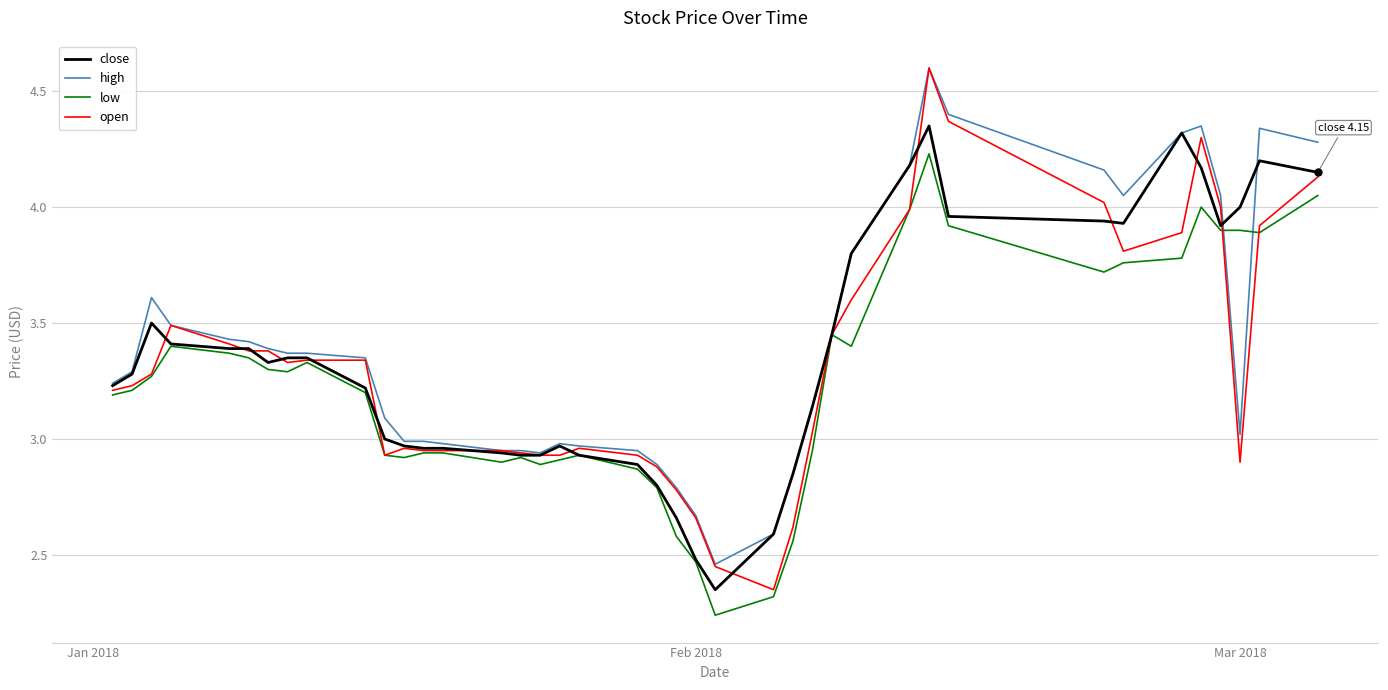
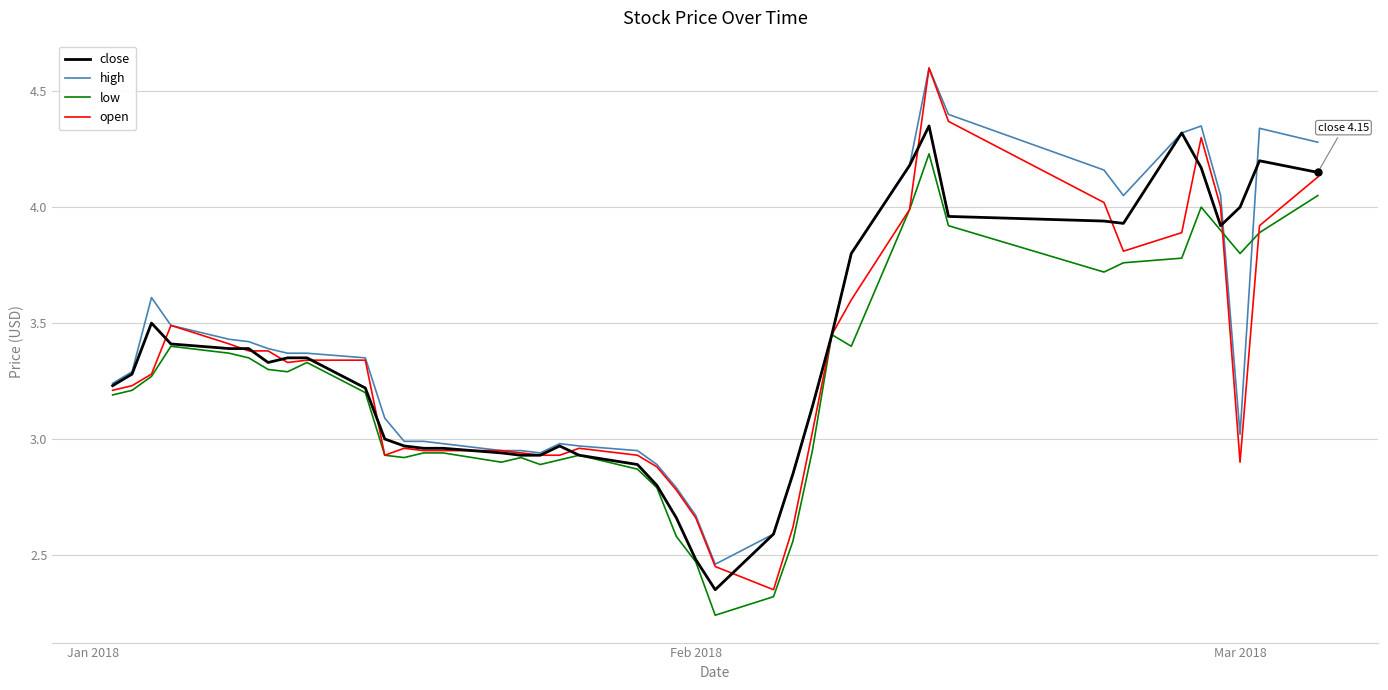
low, Mar 2018: 3.9 -> 3.8
